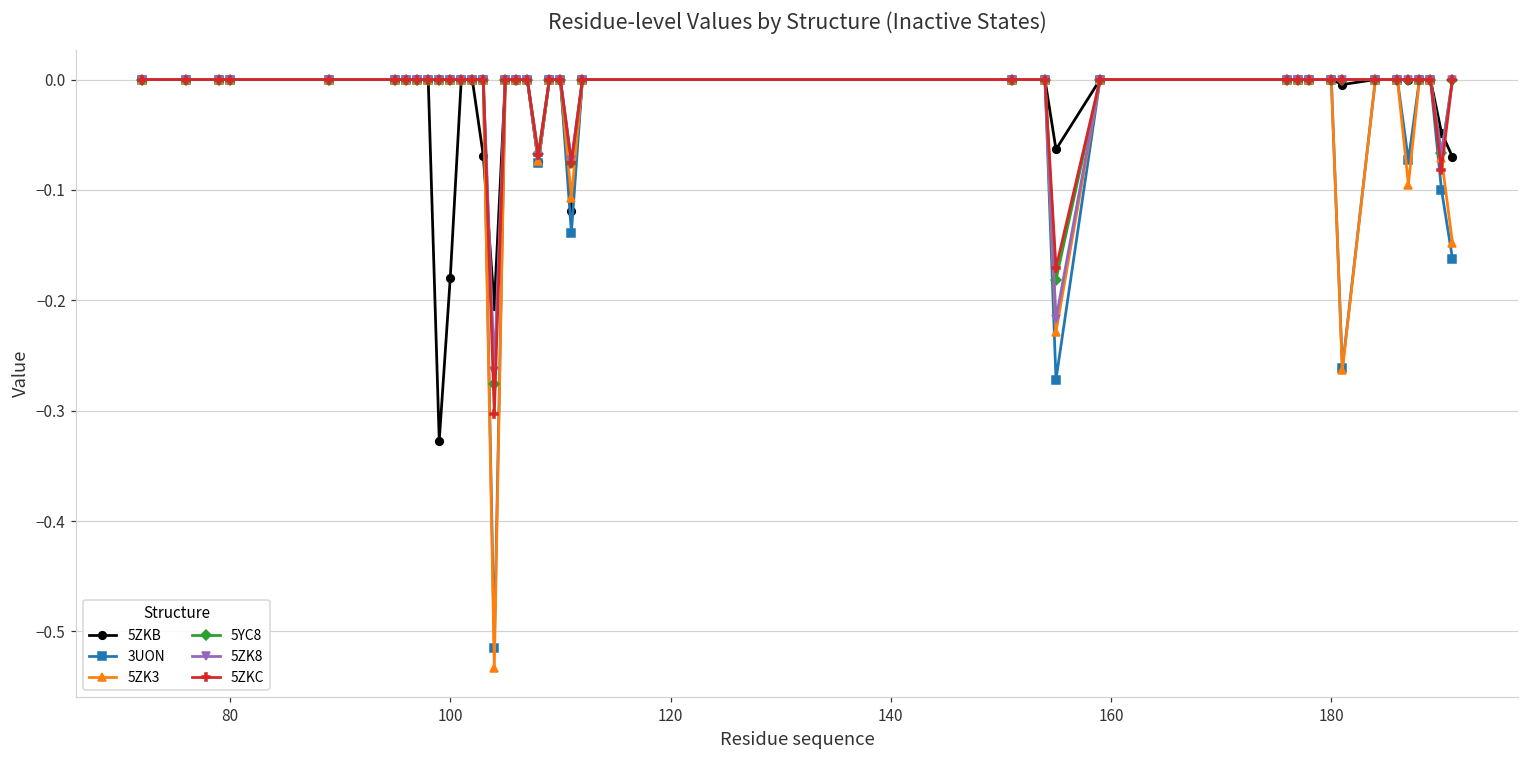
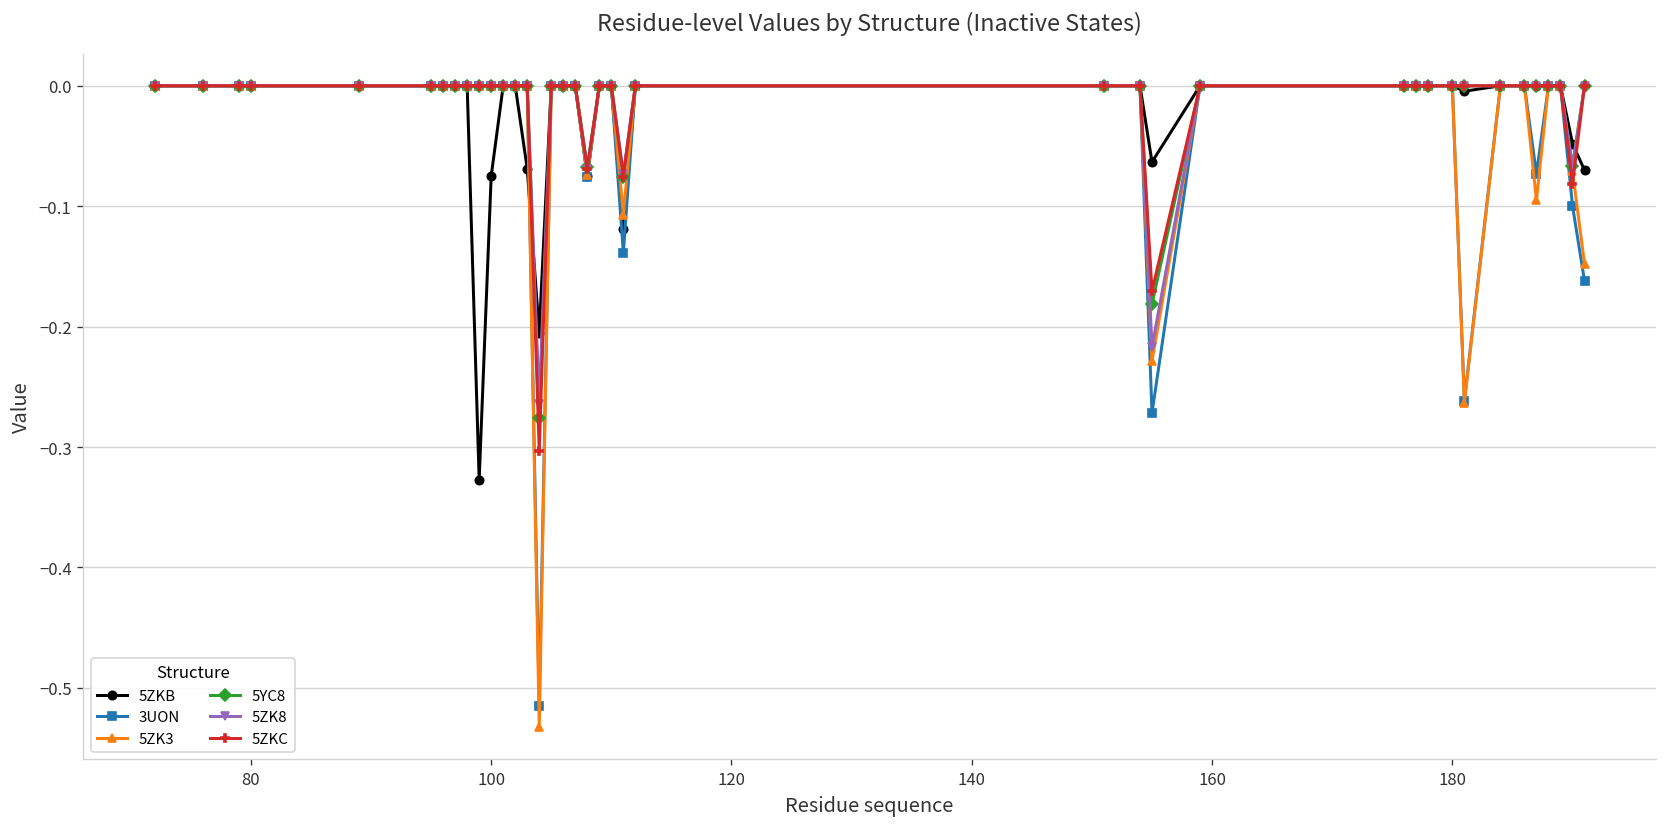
5ZKB, 100: -0.180 -> -0.075
